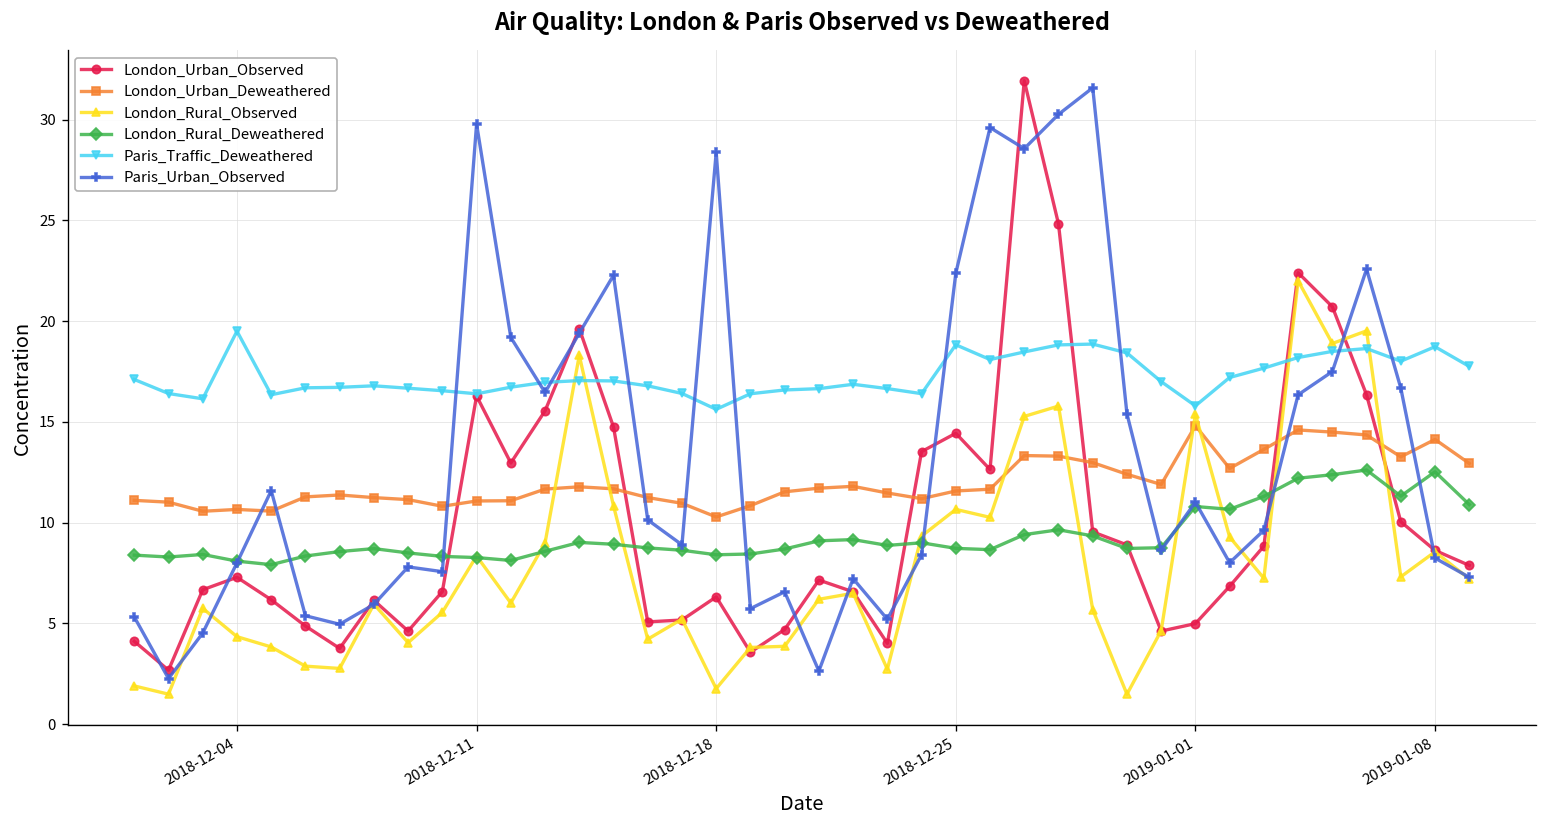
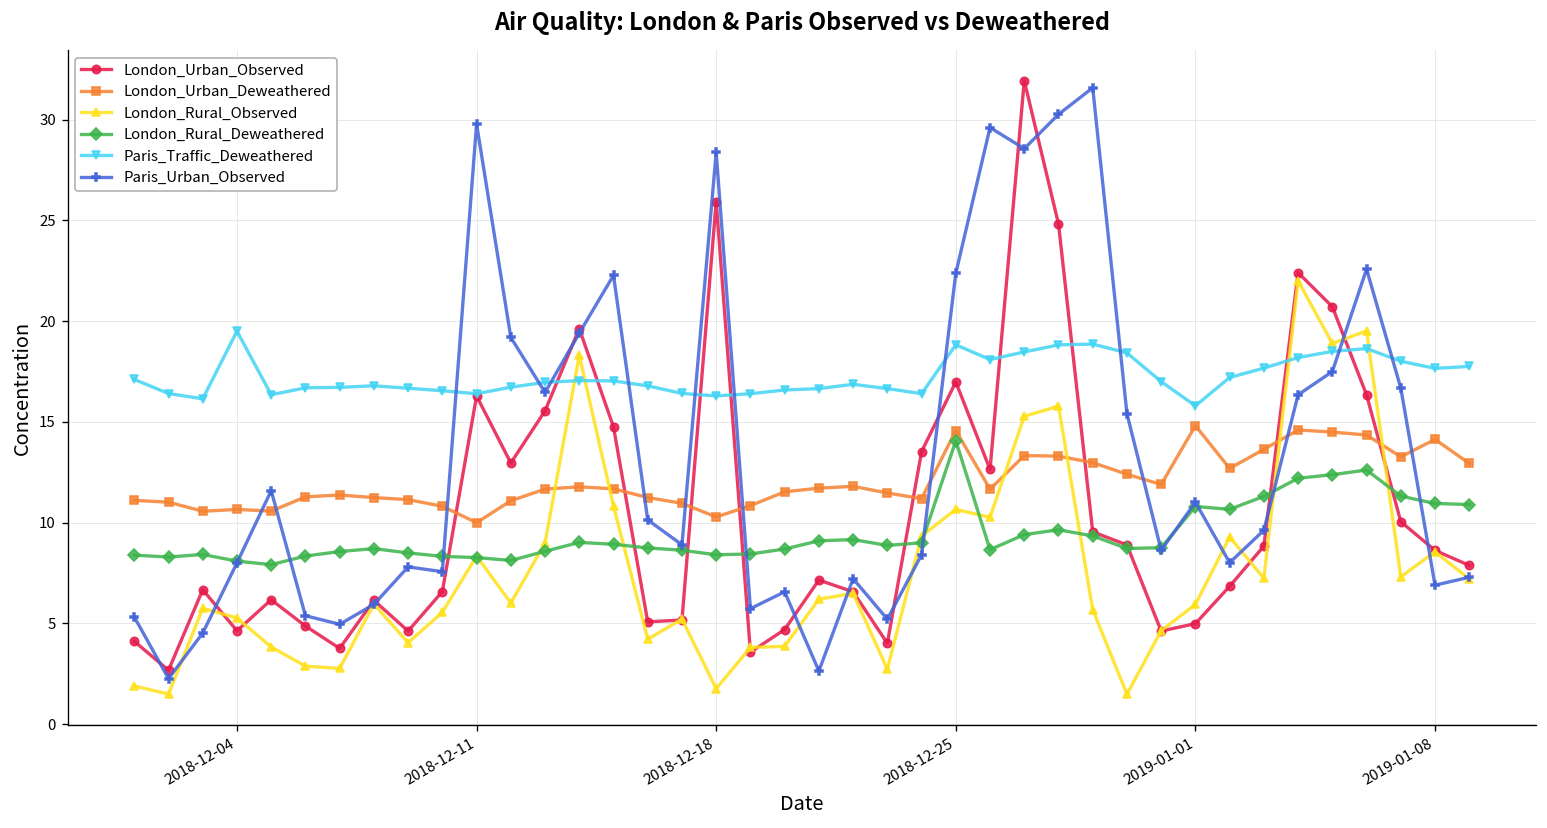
London_Urban_Observed, 2018-12-04: 7.3 -> 4.6
London_Rural_Observed, 2018-12-04: 4.3 -> 5.3
London_Urban_Deweathered, 2018-12-11: 11.1 -> 10.0
London_Urban_Observed, 2018-12-18: 6.3 -> 25.9
Paris_Traffic_Deweathered, 2018-12-18: 15.6 -> 16.3
London_Urban_Observed, 2018-12-25: 14.4 -> 17.0
London_Urban_Deweathered, 2018-12-25: 11.6 -> 14.6
London_Rural_Deweathered, 2018-12-25: 8.7 -> 14.1
London_Rural_Observed, 2019-01-01: 15.4 -> 5.9
London_Rural_Deweathered, 2019-01-08: 12.5 -> 11.0
Paris_Traffic_Deweathered, 2019-01-08: 18.7 -> 17.7
Paris_Urban_Observed, 2019-01-08: 8.2 -> 6.9
